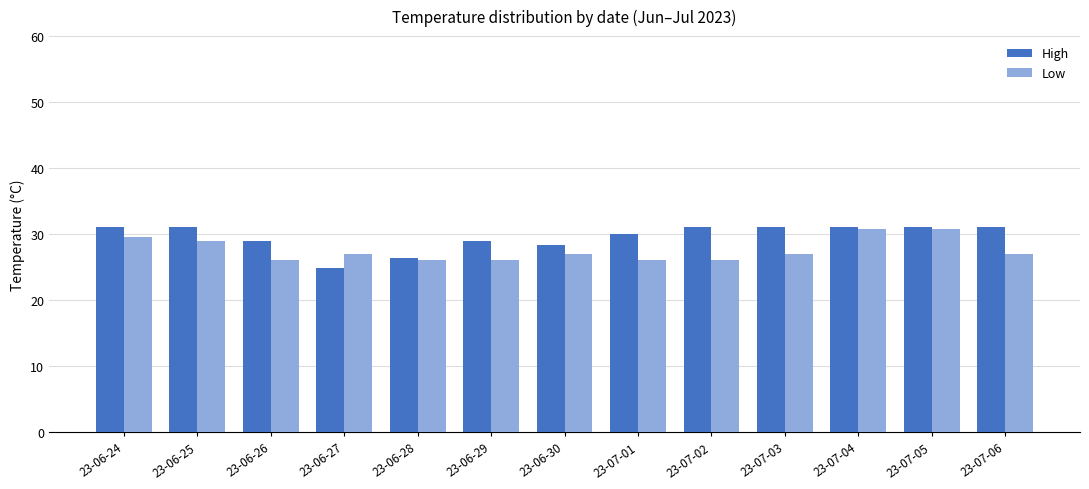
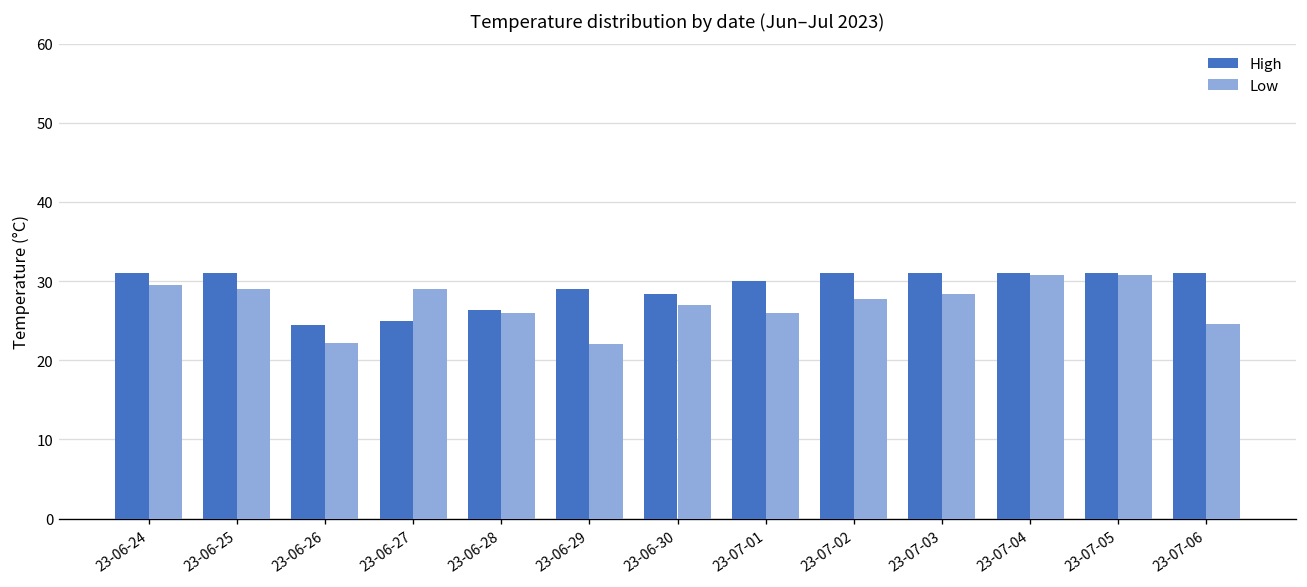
High, 23-06-26: 29 -> 25
Low, 23-06-26: 26 -> 22
Low, 23-06-27: 27 -> 29
Low, 23-06-29: 26 -> 22
Low, 23-07-02: 26 -> 28
Low, 23-07-03: 27 -> 28
Low, 23-07-06: 27 -> 25
